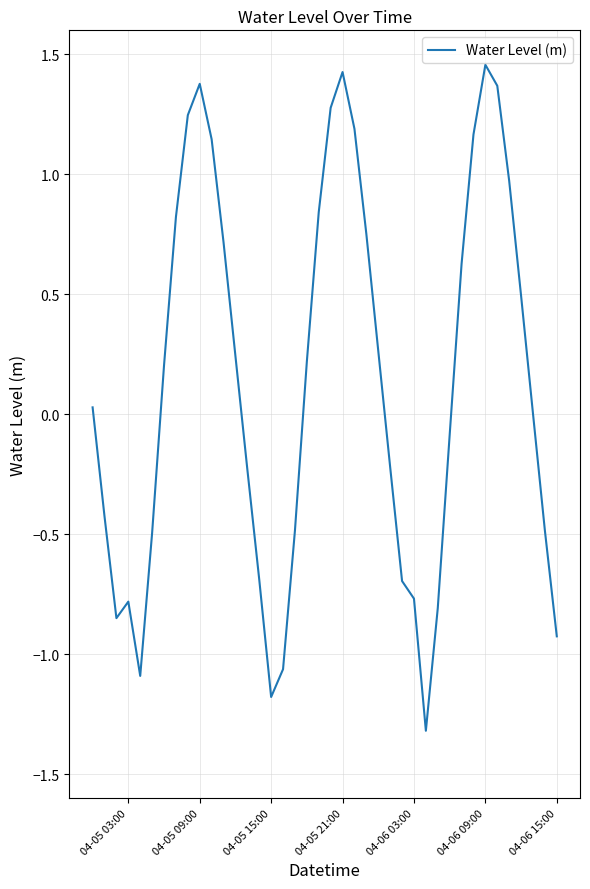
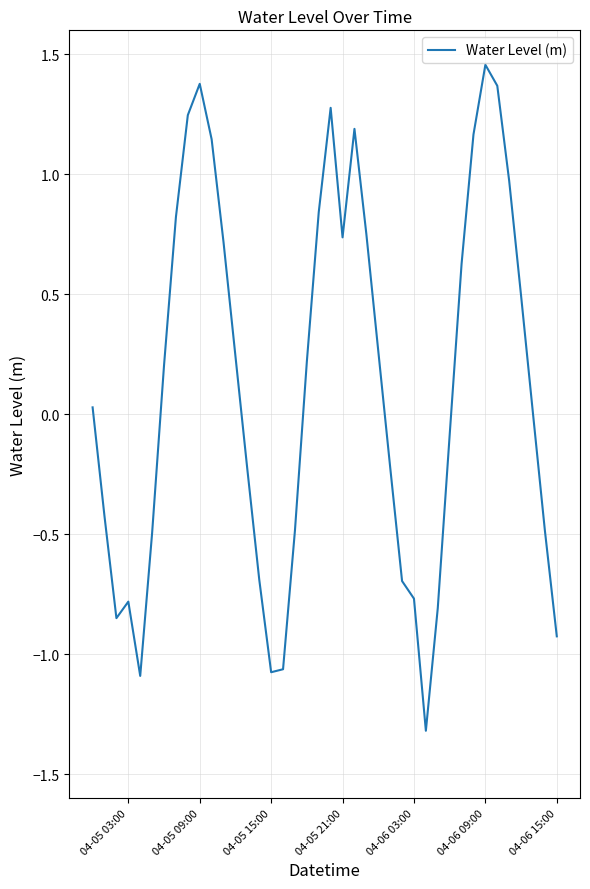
04-05 15:00: -1.18 -> -1.08
04-05 21:00: 1.43 -> 0.74
